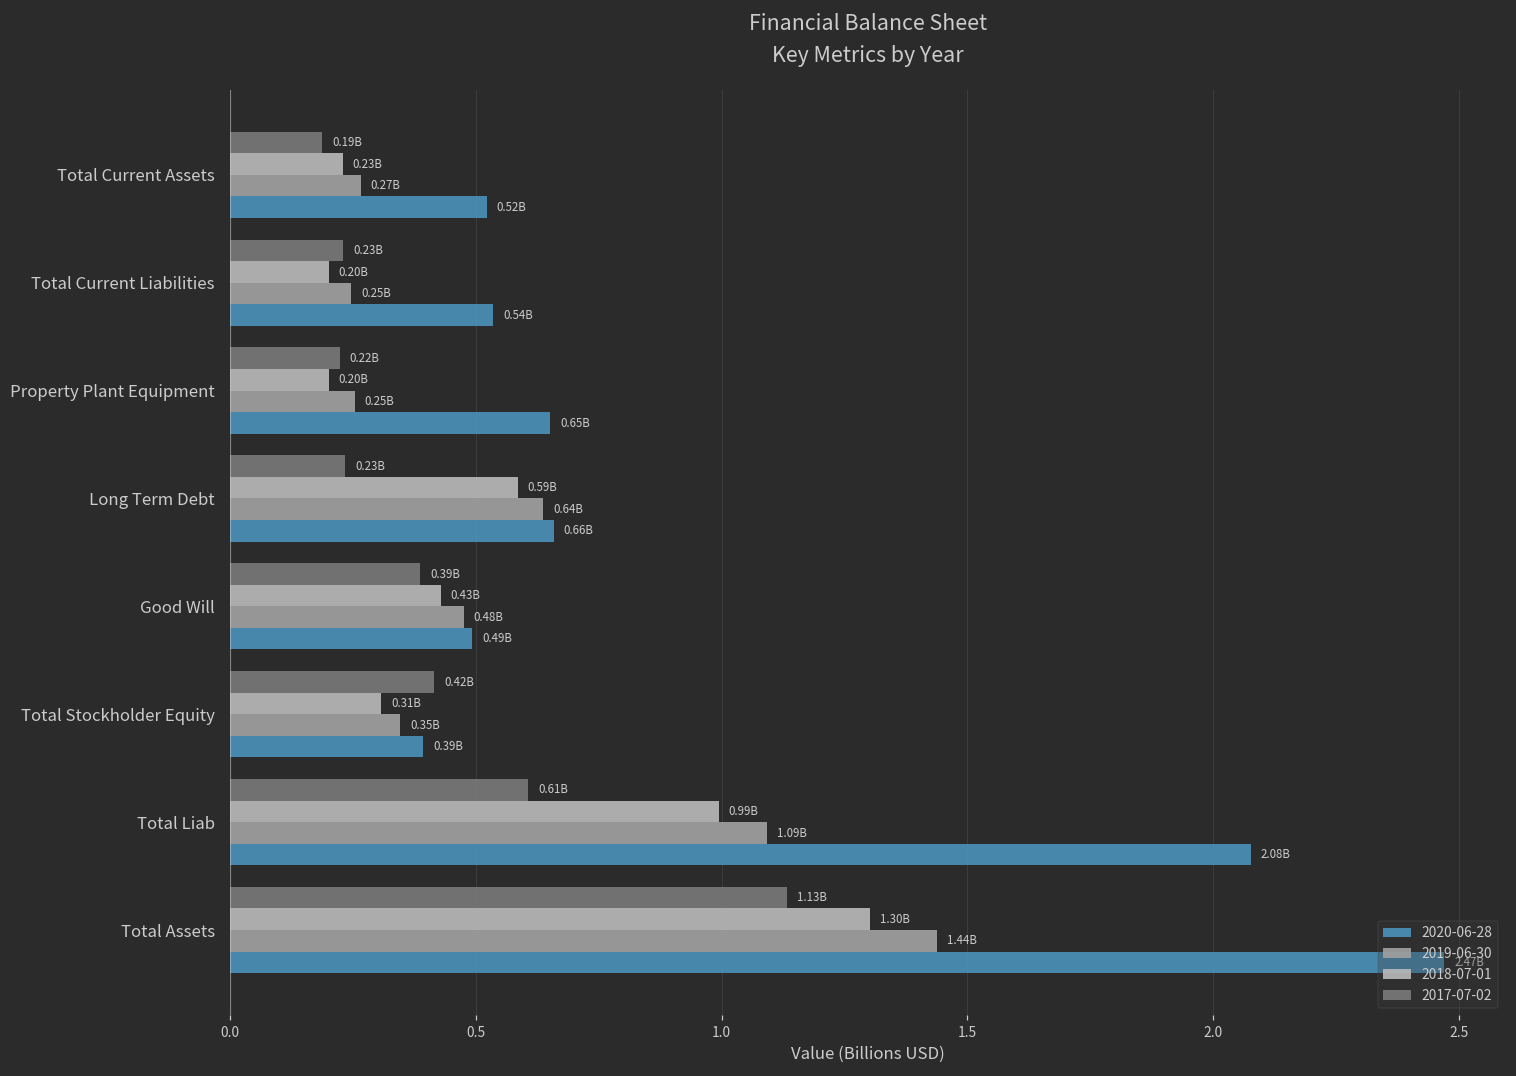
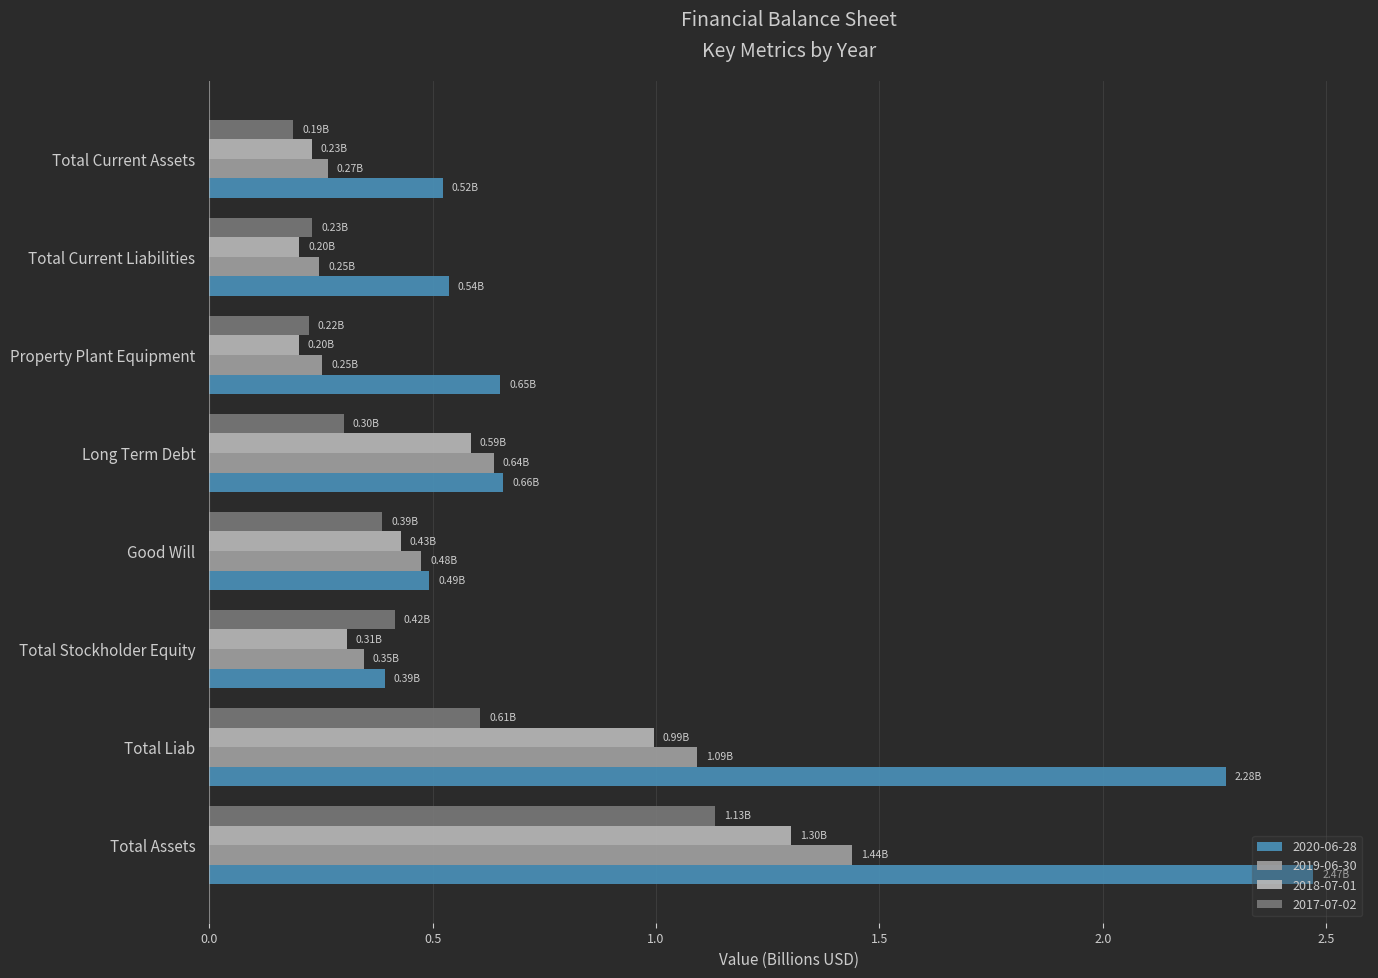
2017-07-02, Long Term Debt: 0.23B -> 0.30B
2020-06-28, Total Liab: 2.08B -> 2.28B
